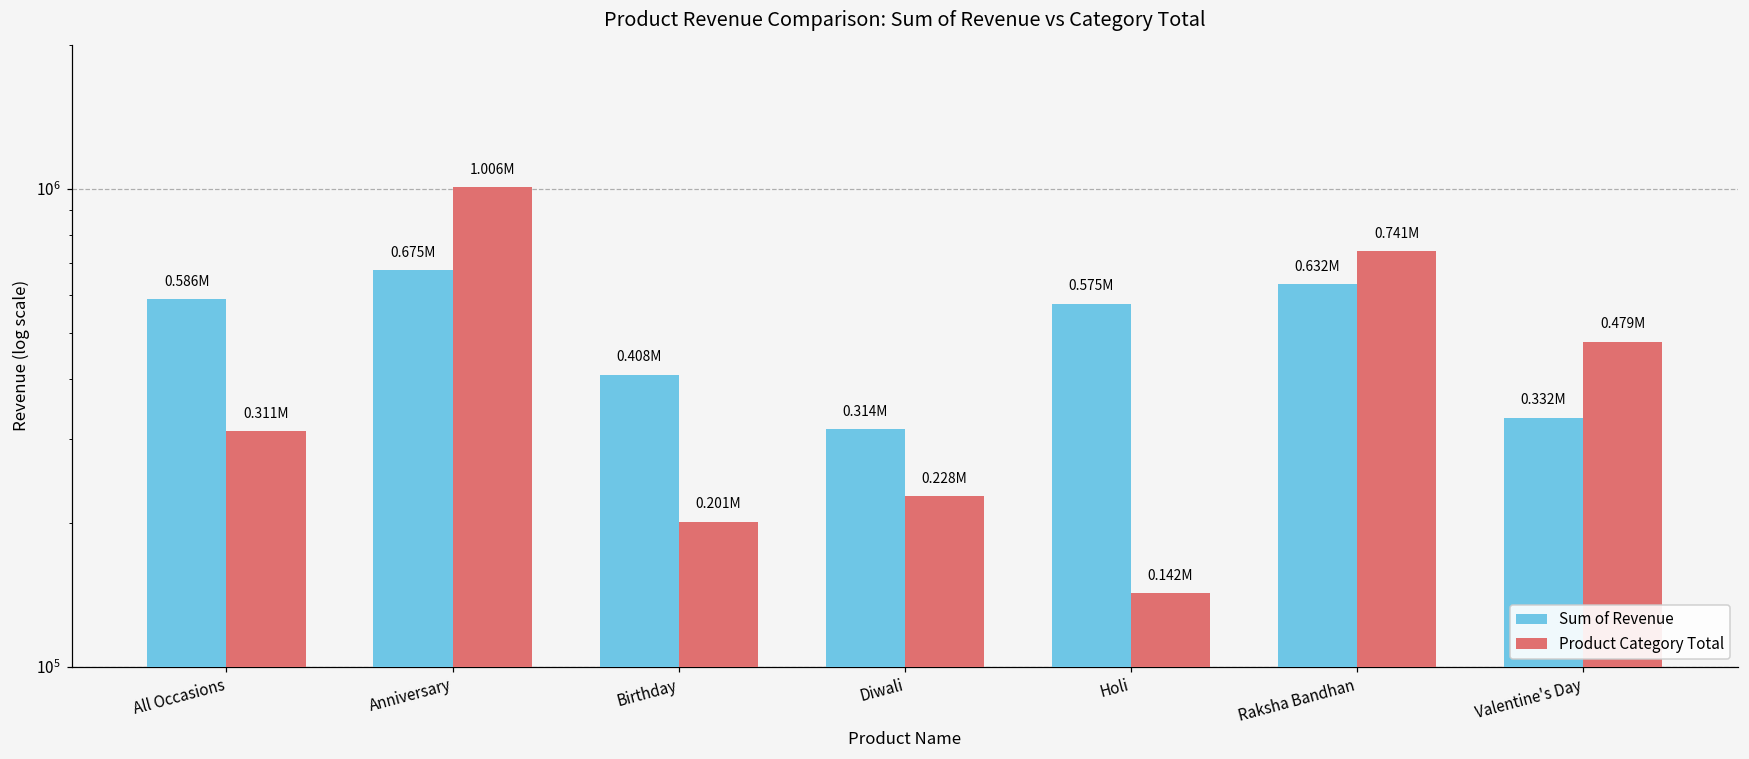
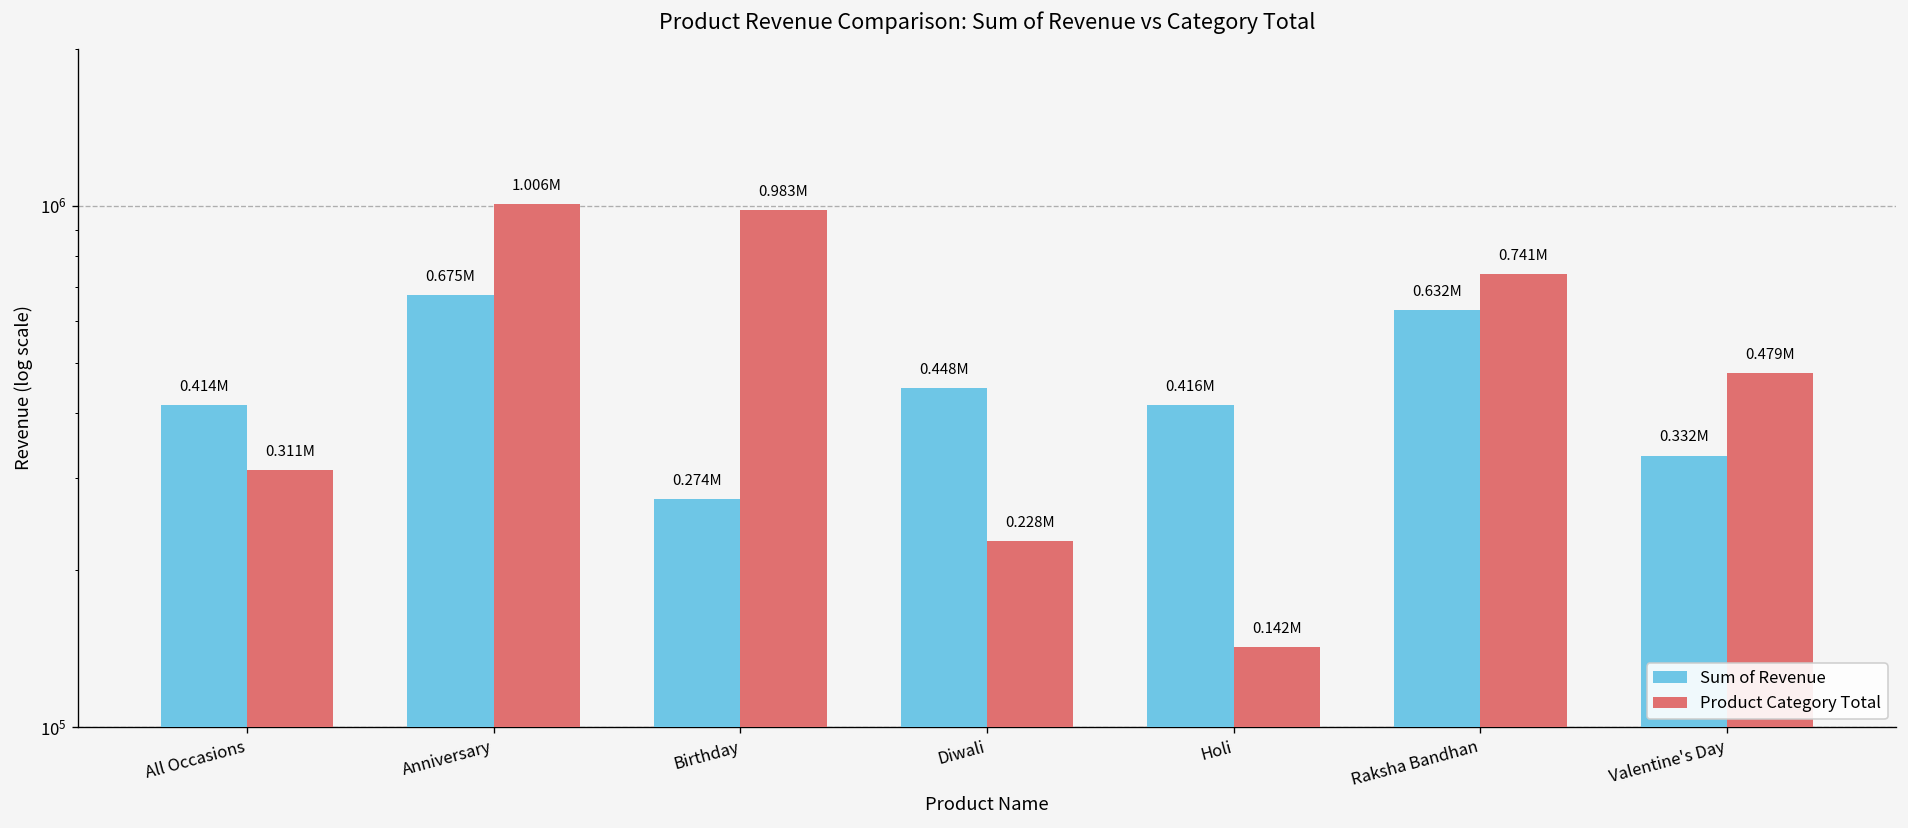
Sum of Revenue, All Occasions: 0.586M -> 0.414M
Sum of Revenue, Birthday: 0.408M -> 0.274M
Product Category Total, Birthday: 0.201M -> 0.983M
Sum of Revenue, Diwali: 0.314M -> 0.448M
Sum of Revenue, Holi: 0.575M -> 0.416M
